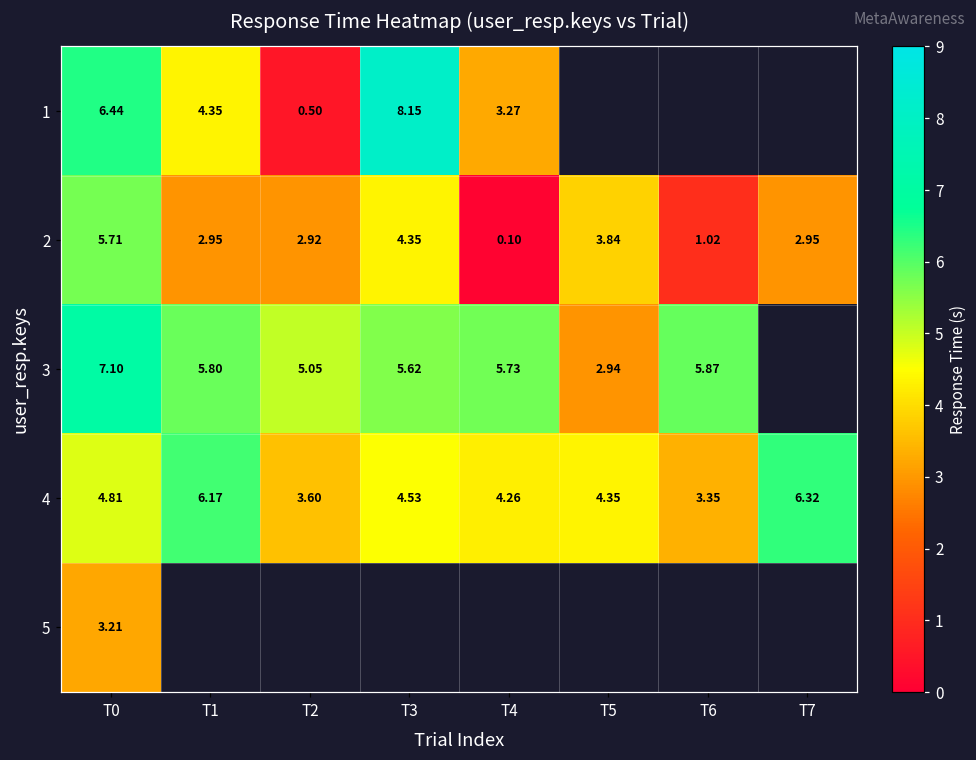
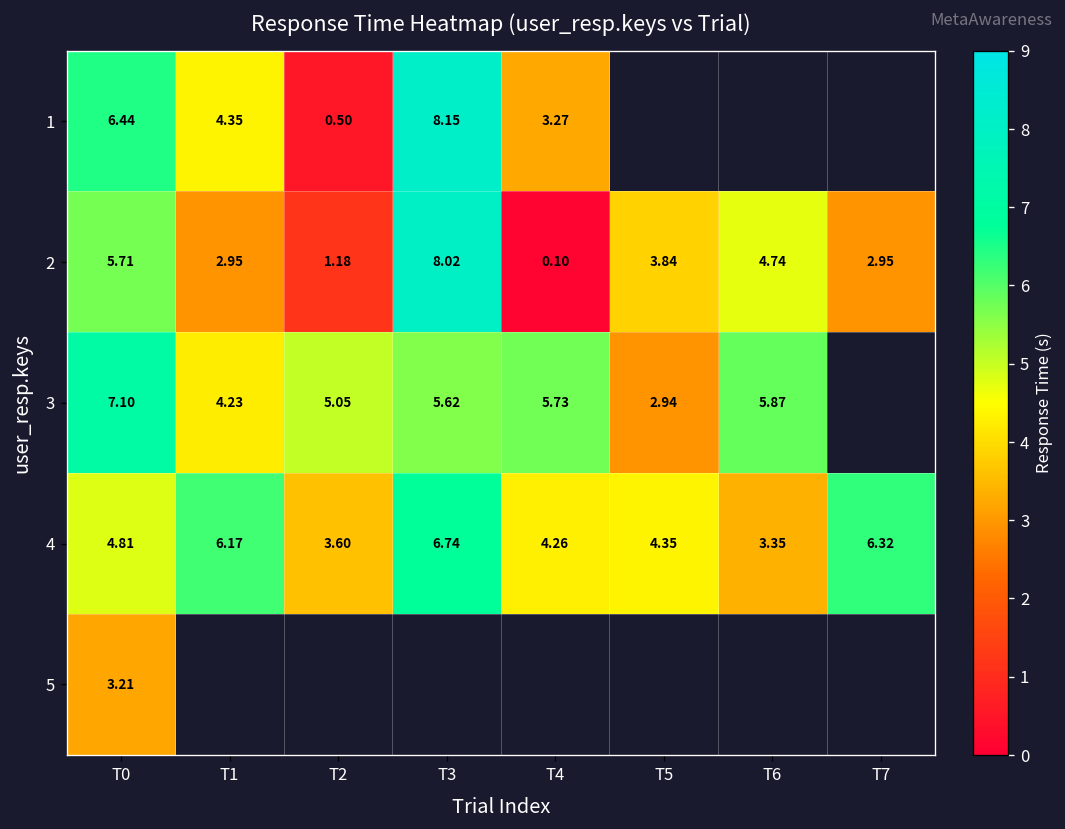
2, T2: 2.92 -> 1.18
2, T3: 4.35 -> 8.02
2, T6: 1.02 -> 4.74
3, T1: 5.80 -> 4.23
4, T3: 4.53 -> 6.74
